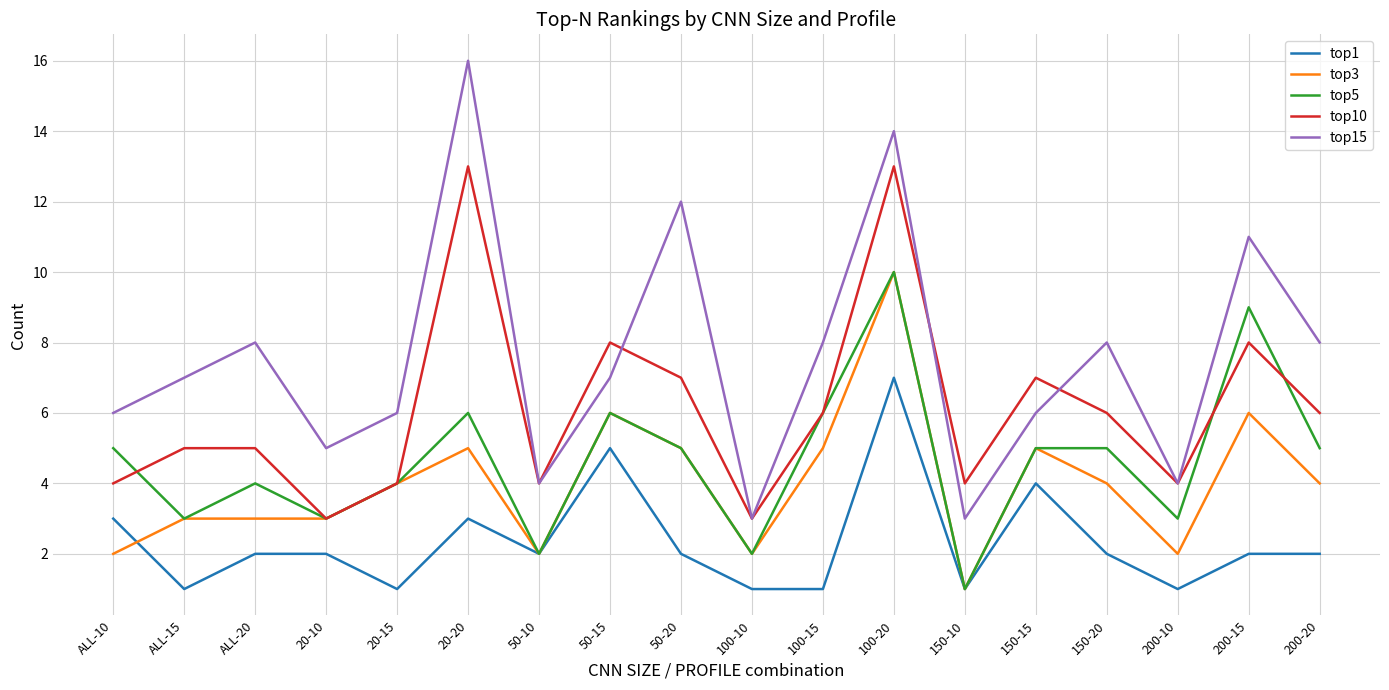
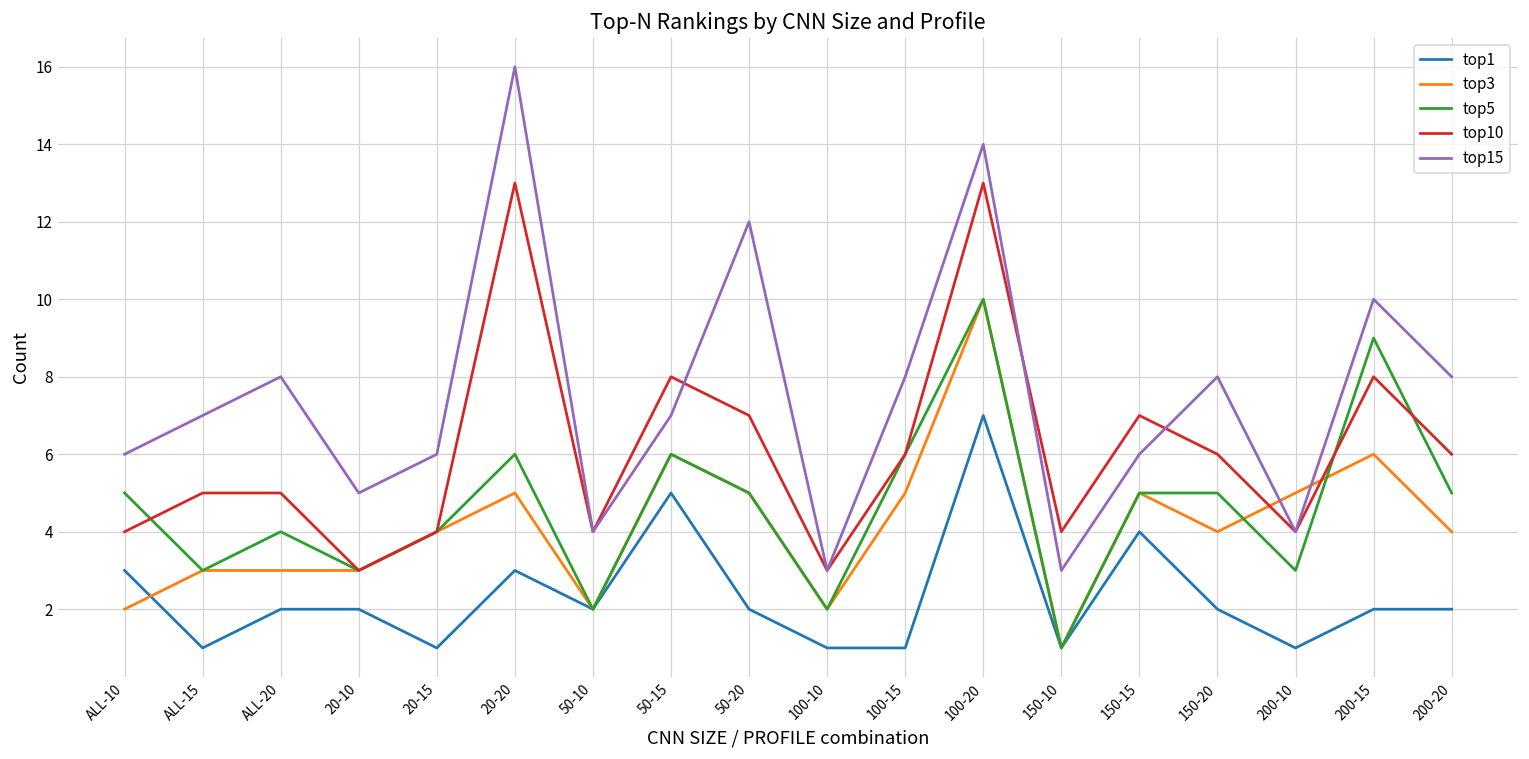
top3, 200-10: 2 -> 5
top15, 200-15: 11 -> 10
